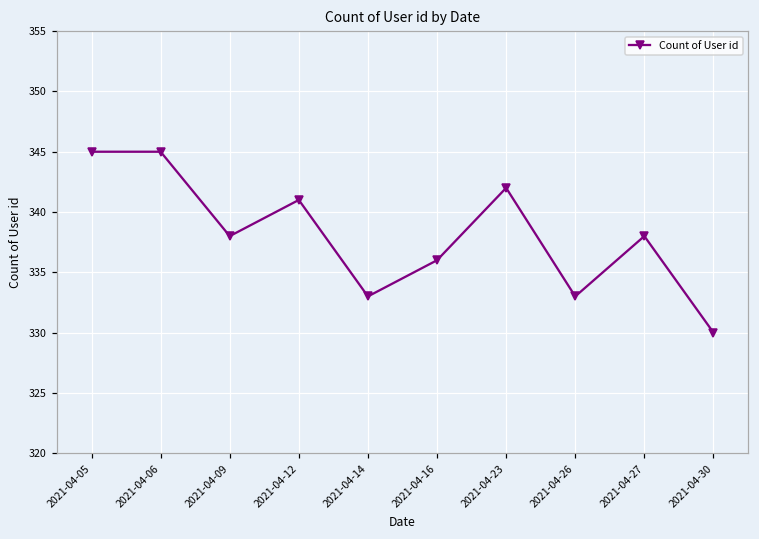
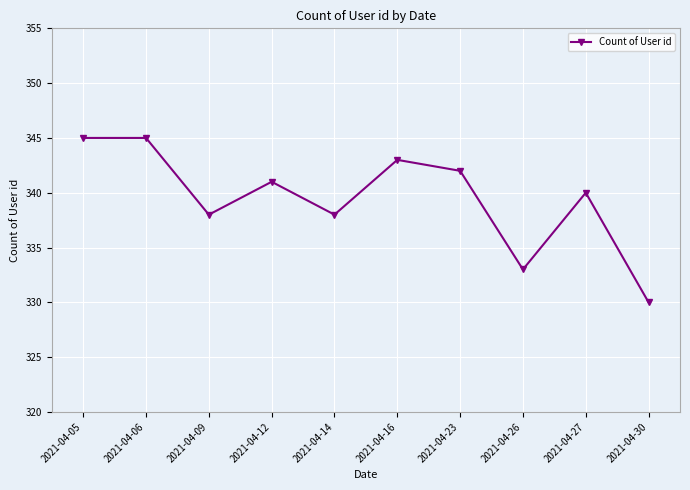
2021-04-14: 333 -> 338
2021-04-16: 336 -> 343
2021-04-27: 338 -> 340
